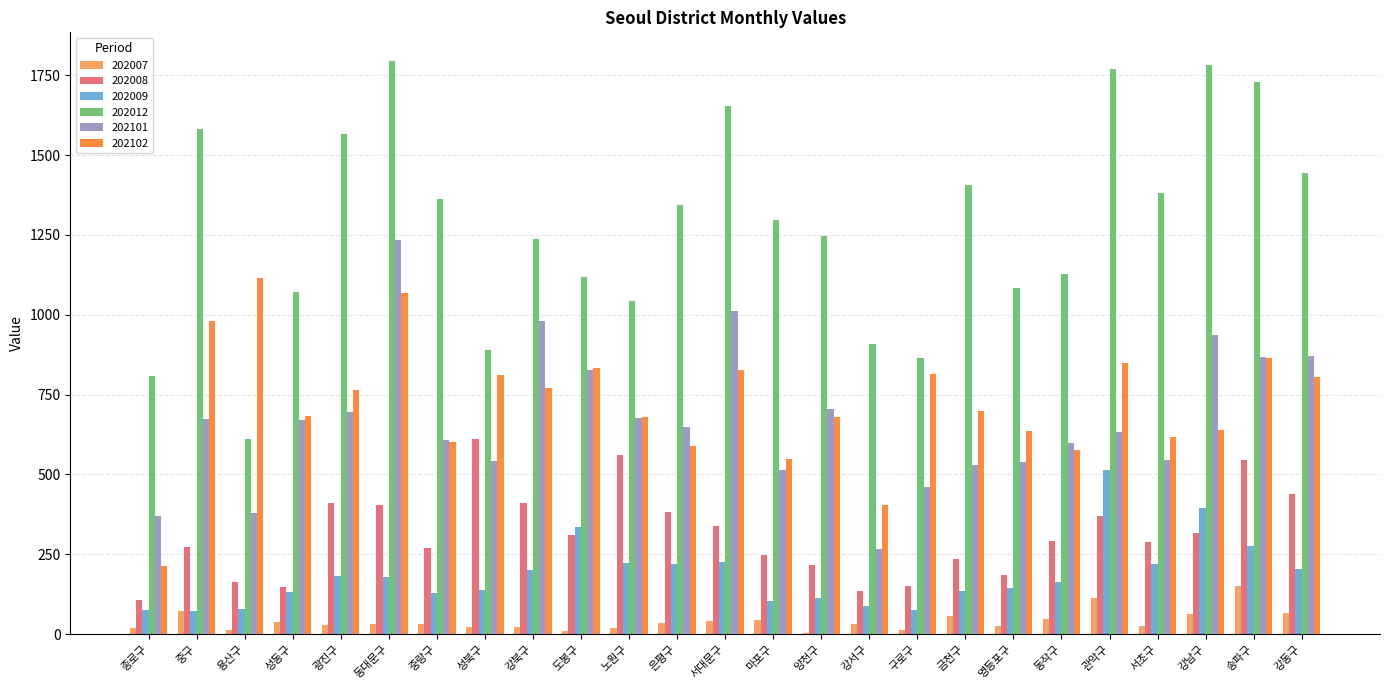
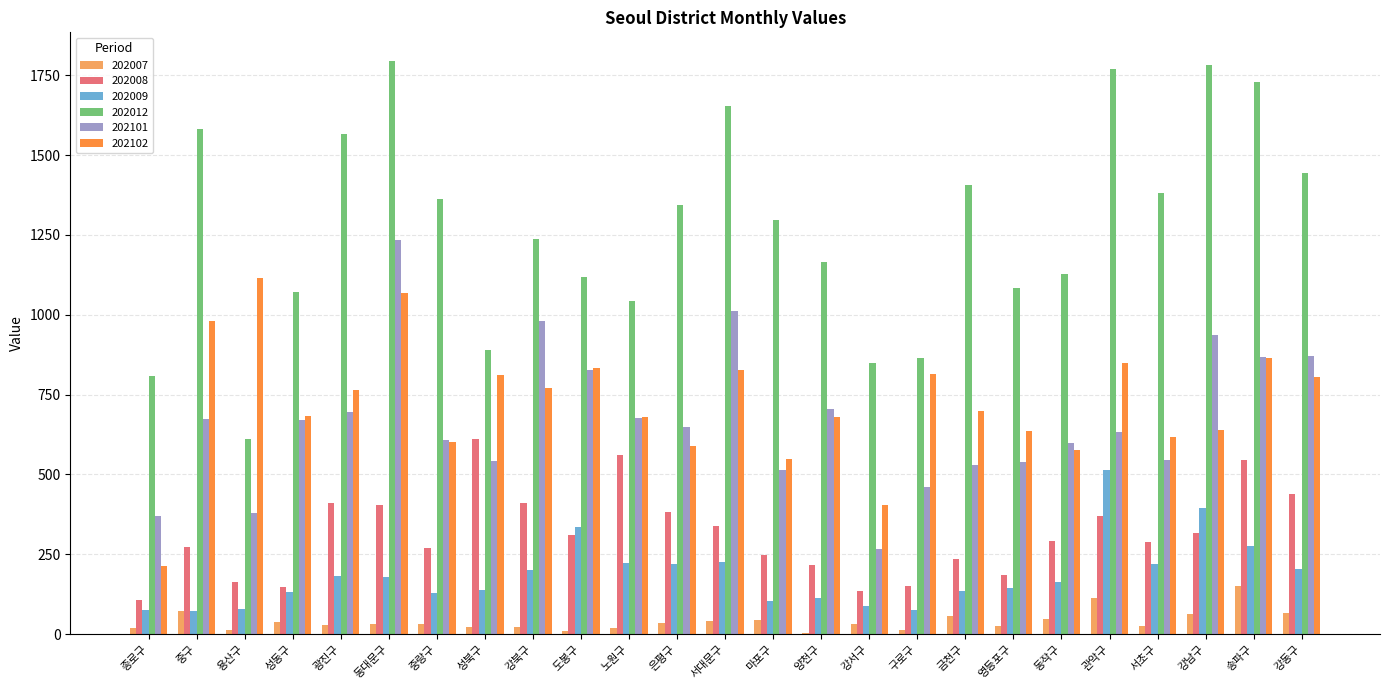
202012, 양천구: 1250 -> 1160
202012, 강서구: 910 -> 850
